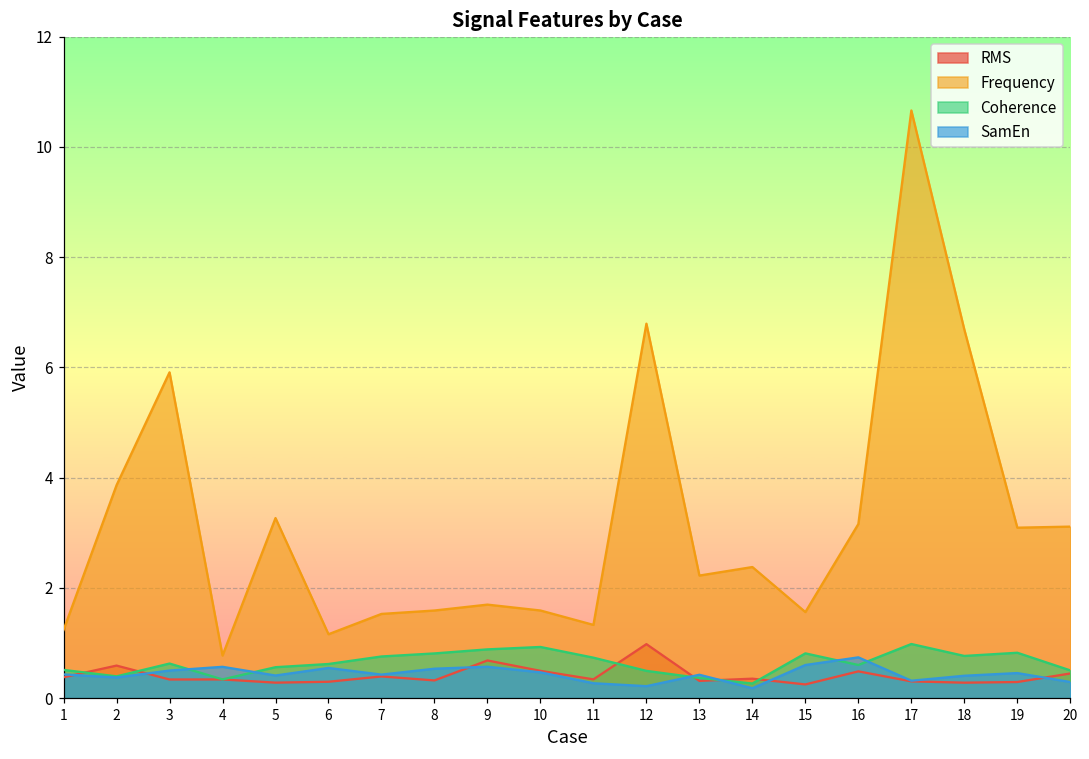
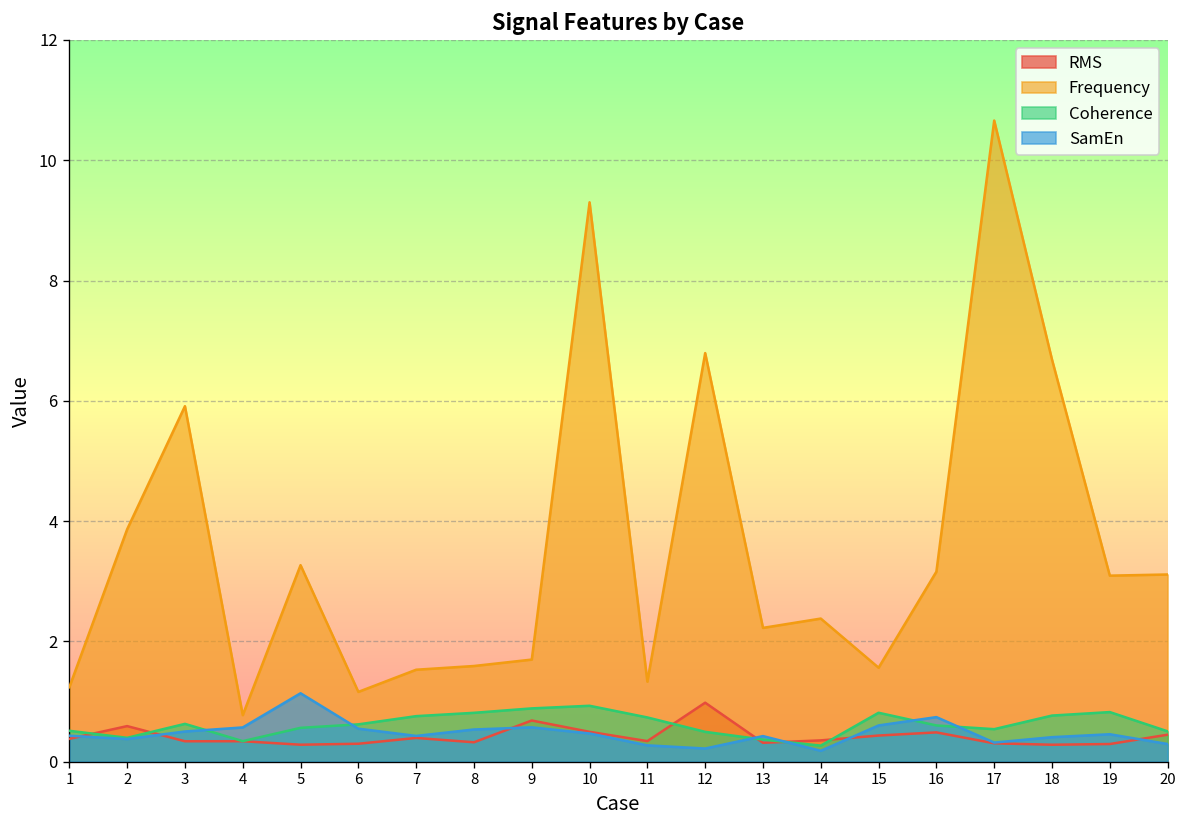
SamEn, 5: 0.4 -> 1.1
Frequency, 10: 1.6 -> 9.3
RMS, 15: 0.2 -> 0.4
Coherence, 17: 1.0 -> 0.5
